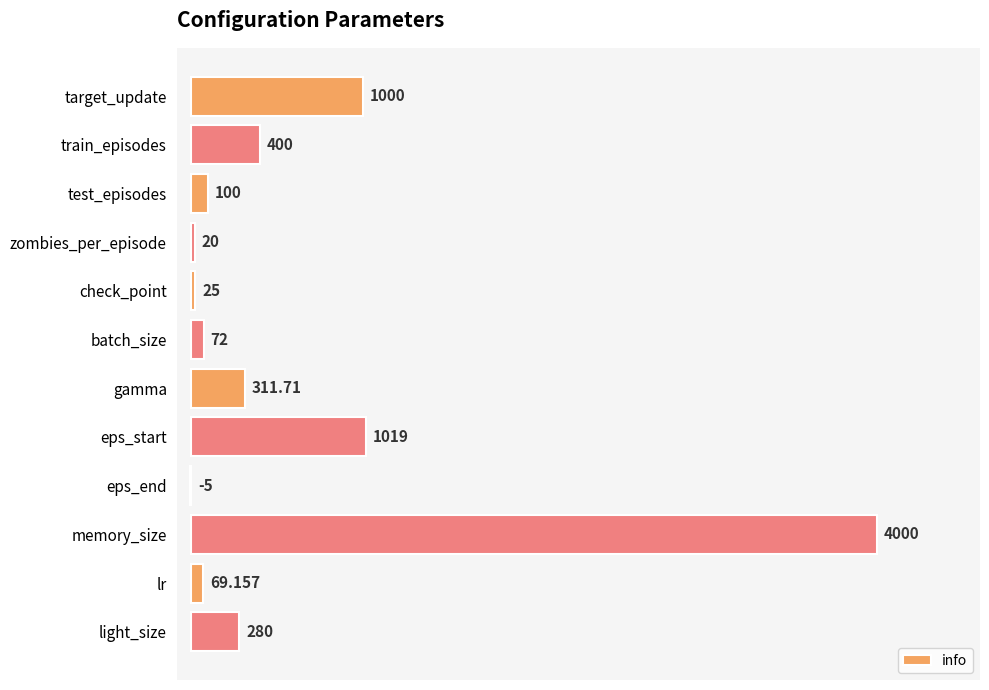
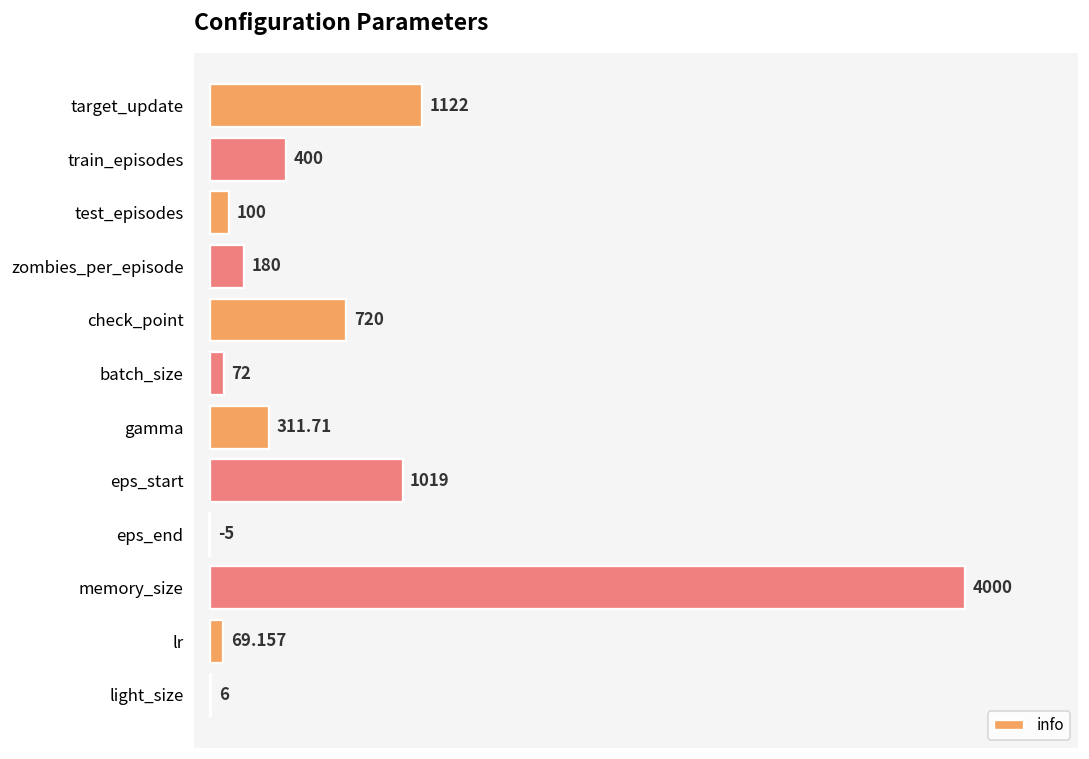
target_update: 1000 -> 1122
zombies_per_episode: 20 -> 180
check_point: 25 -> 720
light_size: 280 -> 6
